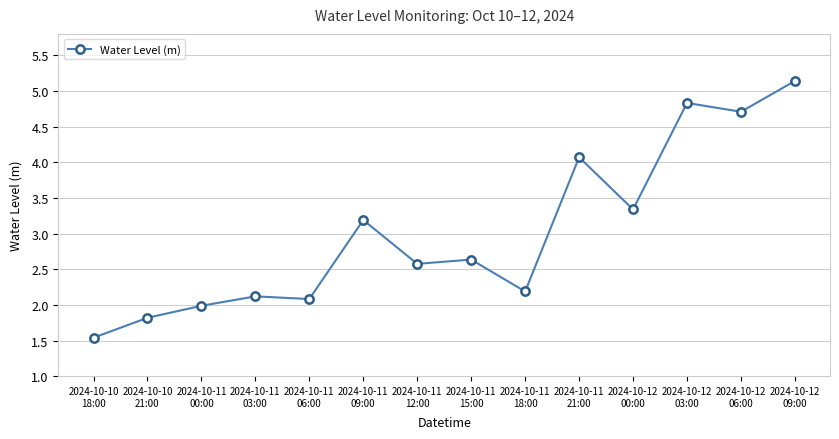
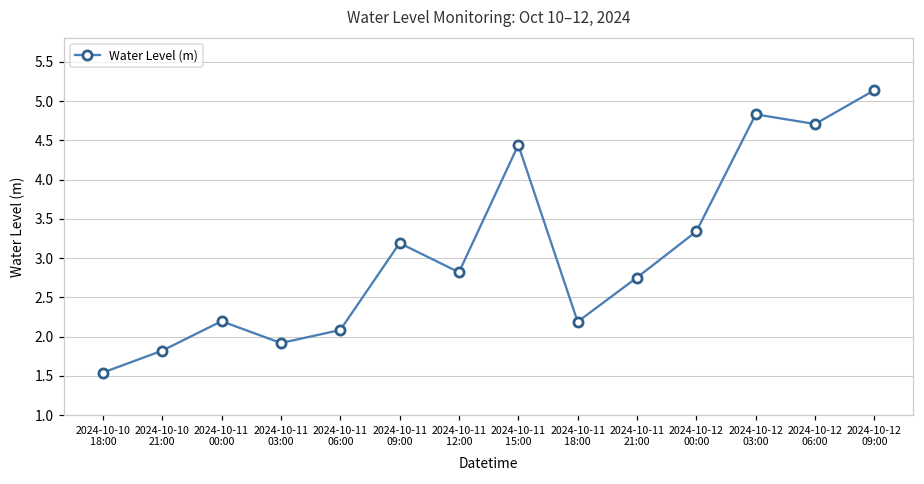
2024-10-11 00:00: 2.0 -> 2.2
2024-10-11 03:00: 2.1 -> 1.9
2024-10-11 12:00: 2.6 -> 2.8
2024-10-11 15:00: 2.6 -> 4.4
2024-10-11 21:00: 4.1 -> 2.8
